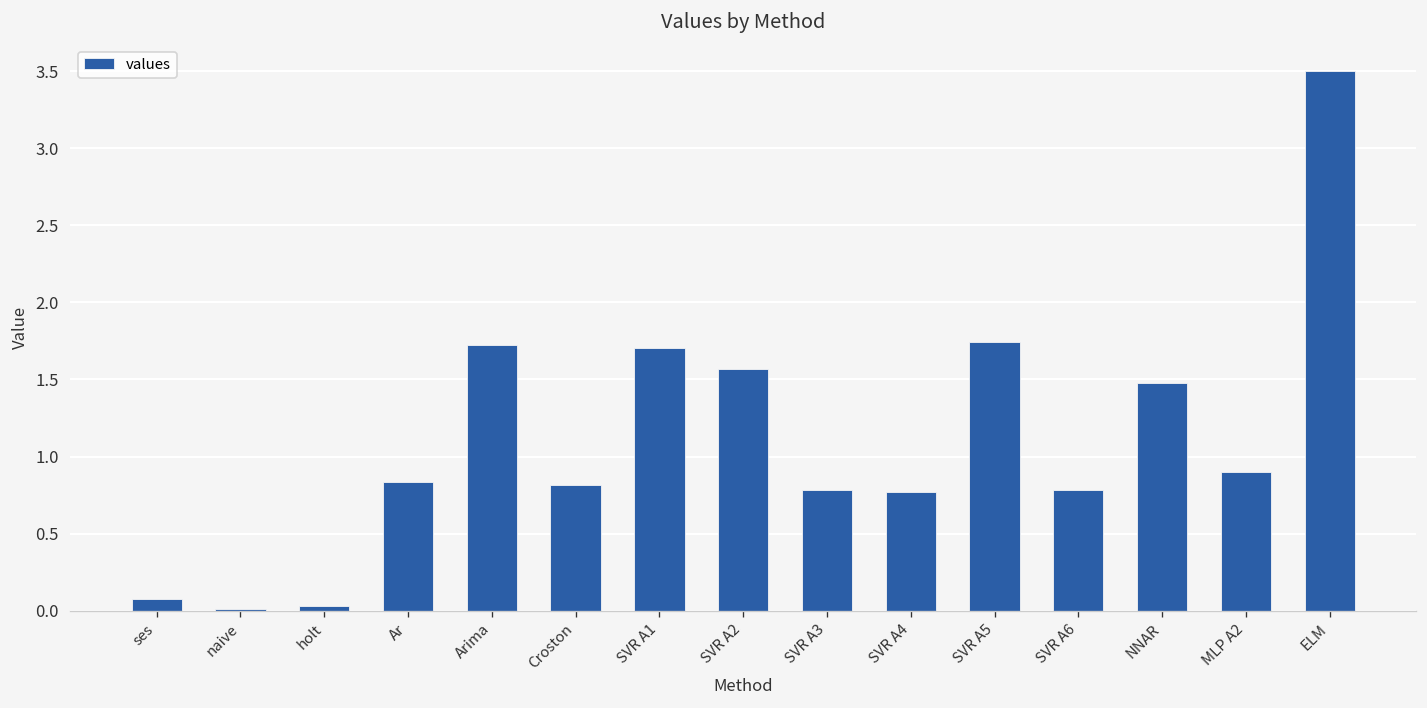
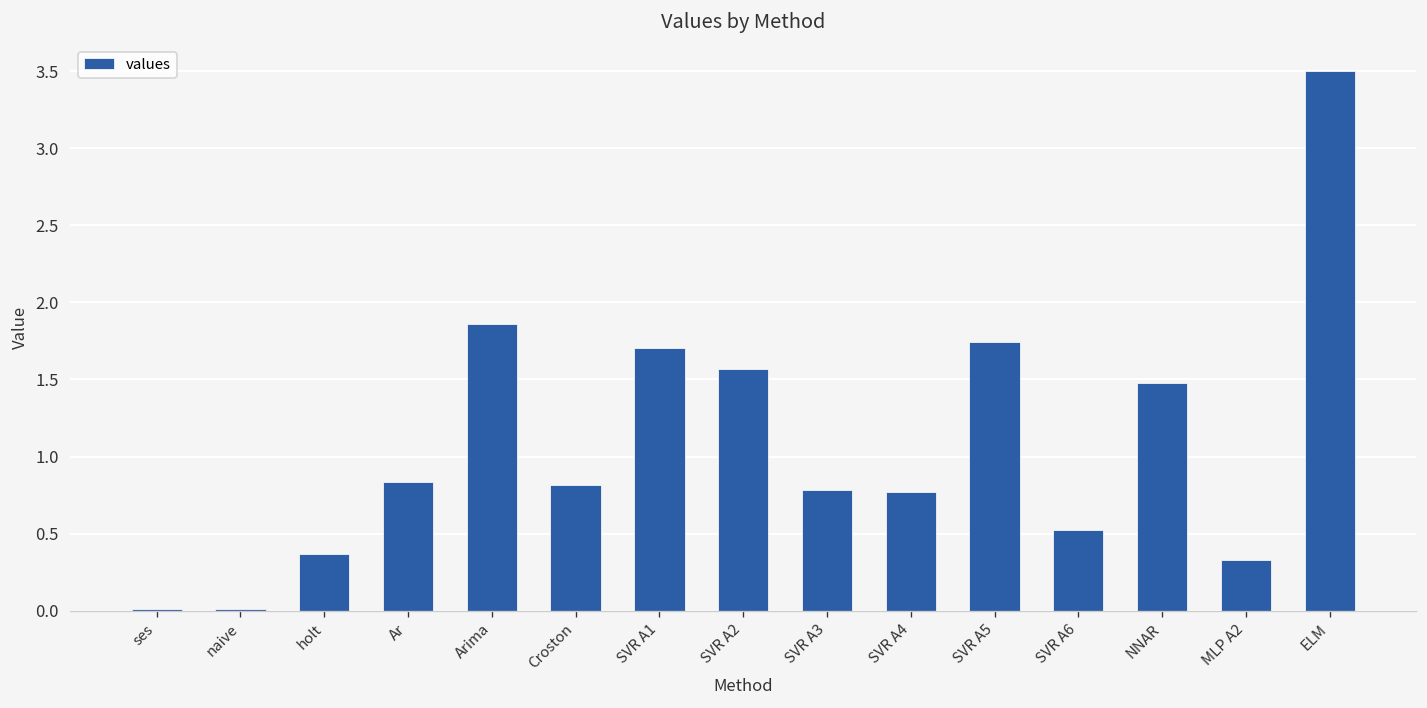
ses: 0.08 -> 0.01
holt: 0.03 -> 0.37
Arima: 1.72 -> 1.86
SVR A6: 0.78 -> 0.52
MLP A2: 0.90 -> 0.33
